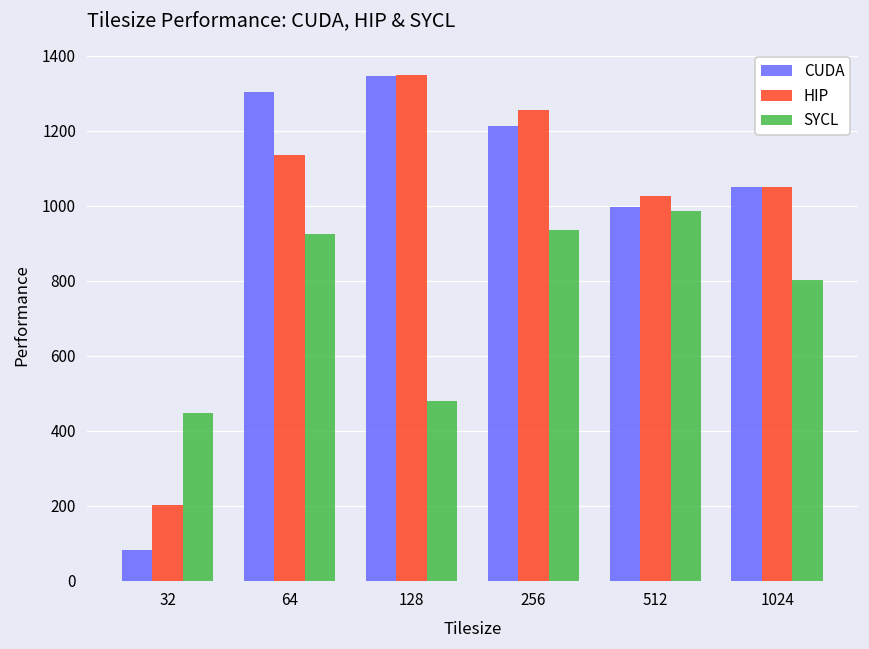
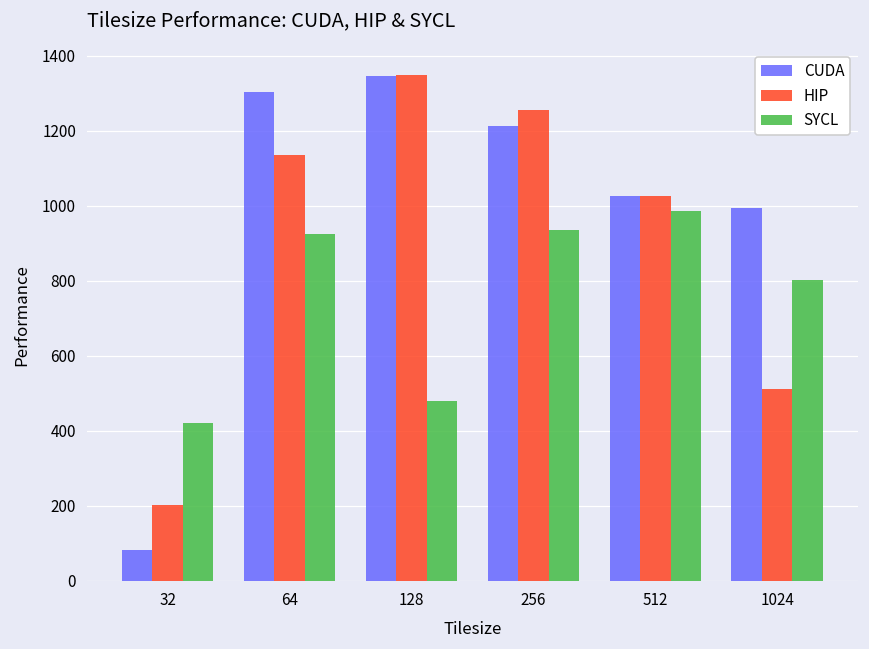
SYCL, 32: 450 -> 420
CUDA, 512: 1000 -> 1030
CUDA, 1024: 1050 -> 990
HIP, 1024: 1050 -> 510
